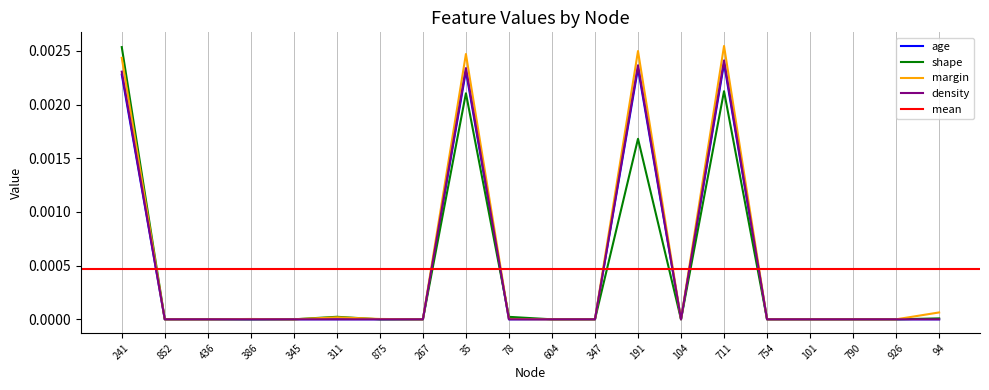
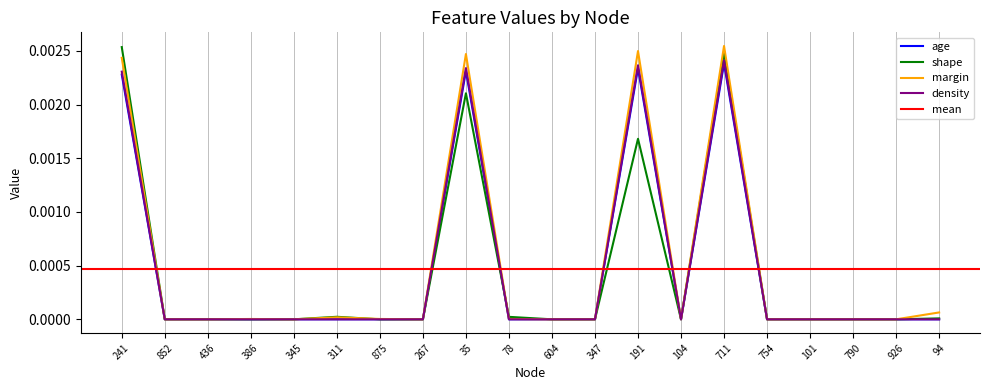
shape, 711: 0.00213 -> 0.00249
